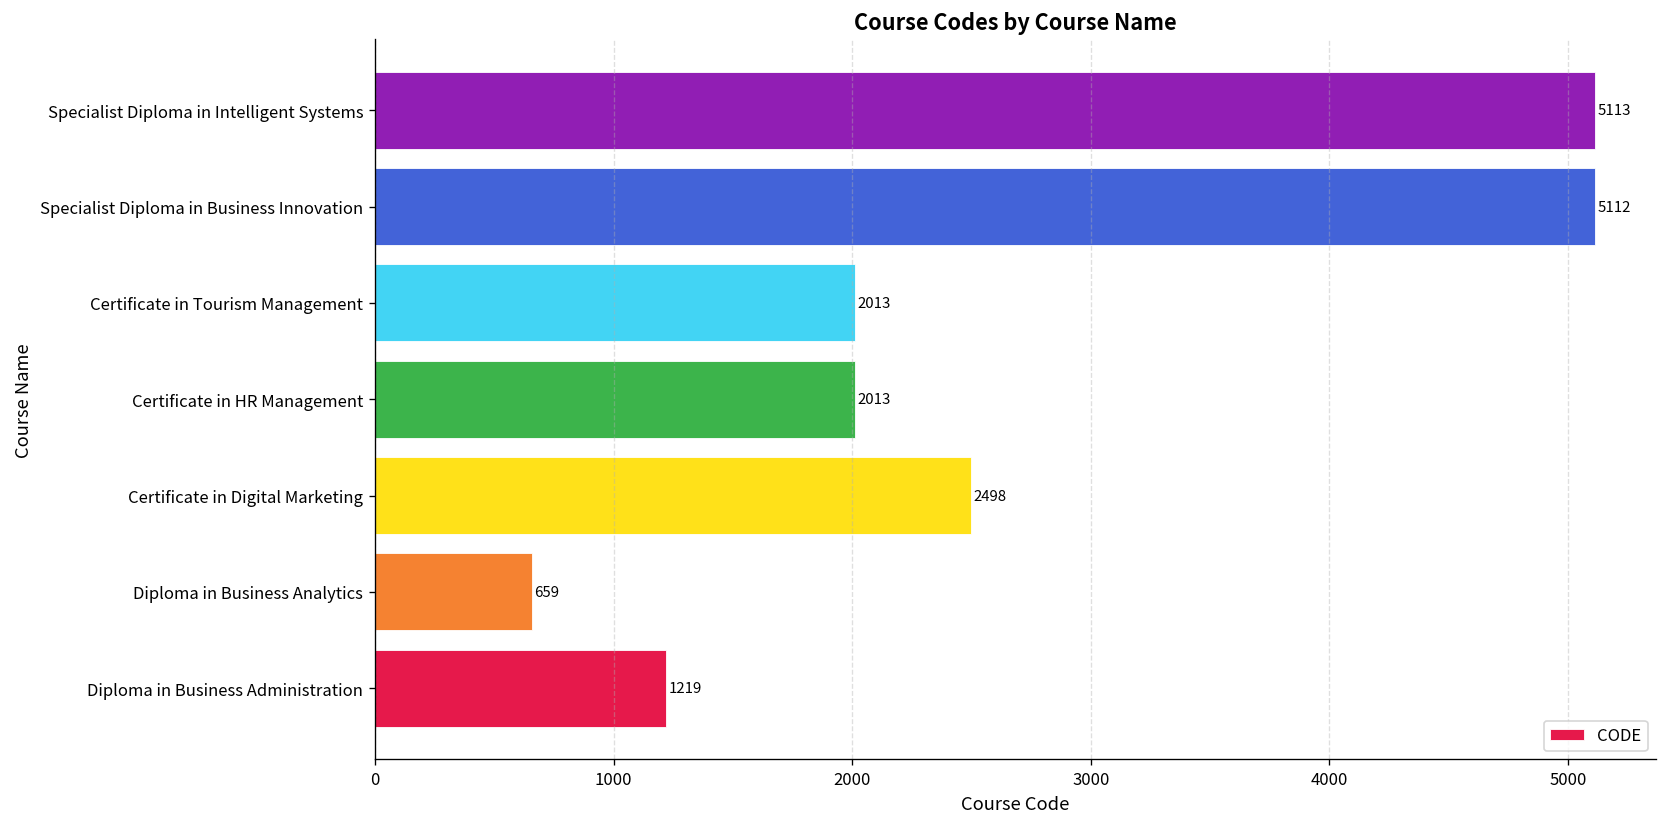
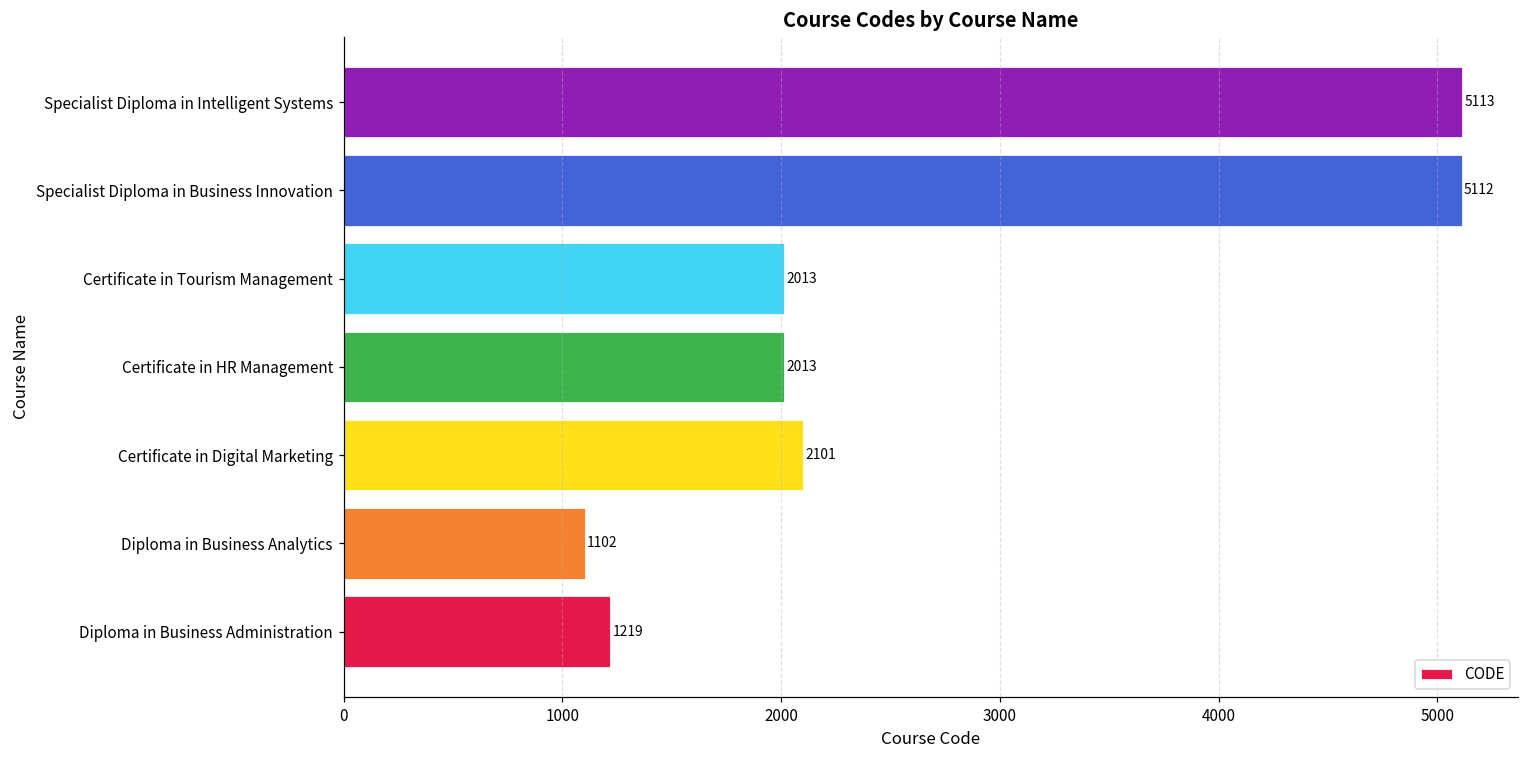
Certificate in Digital Marketing: 2498 -> 2101
Diploma in Business Analytics: 659 -> 1102
